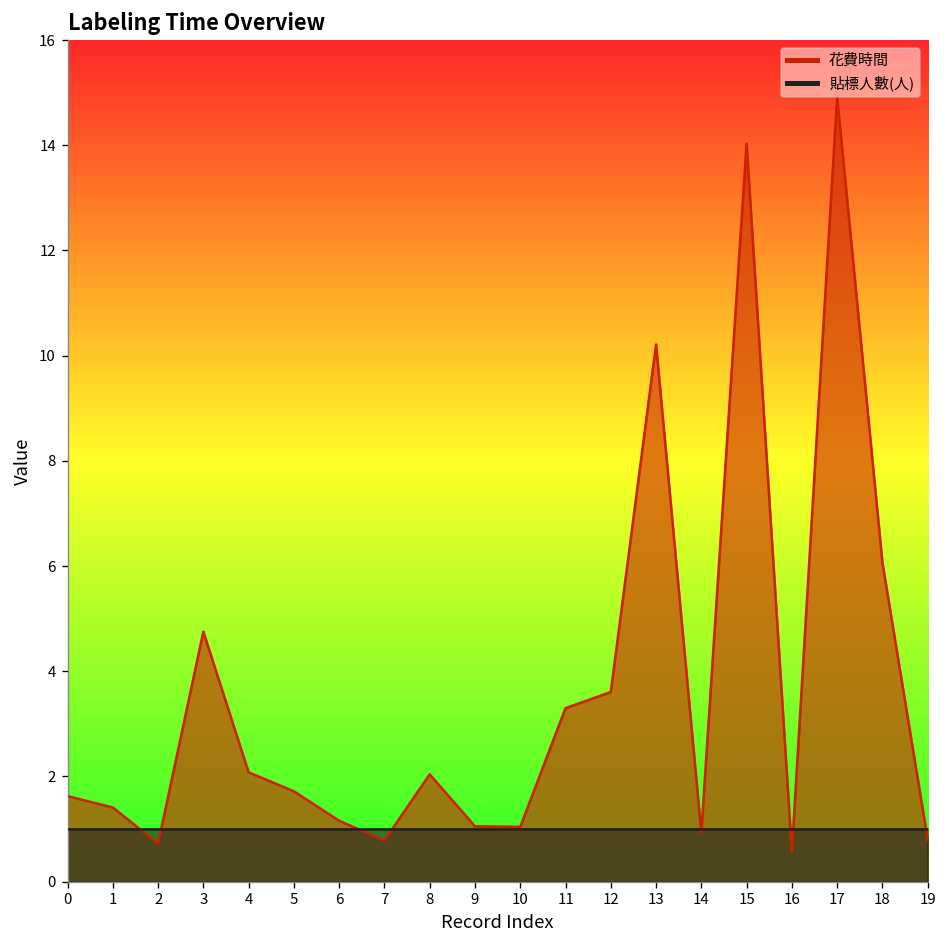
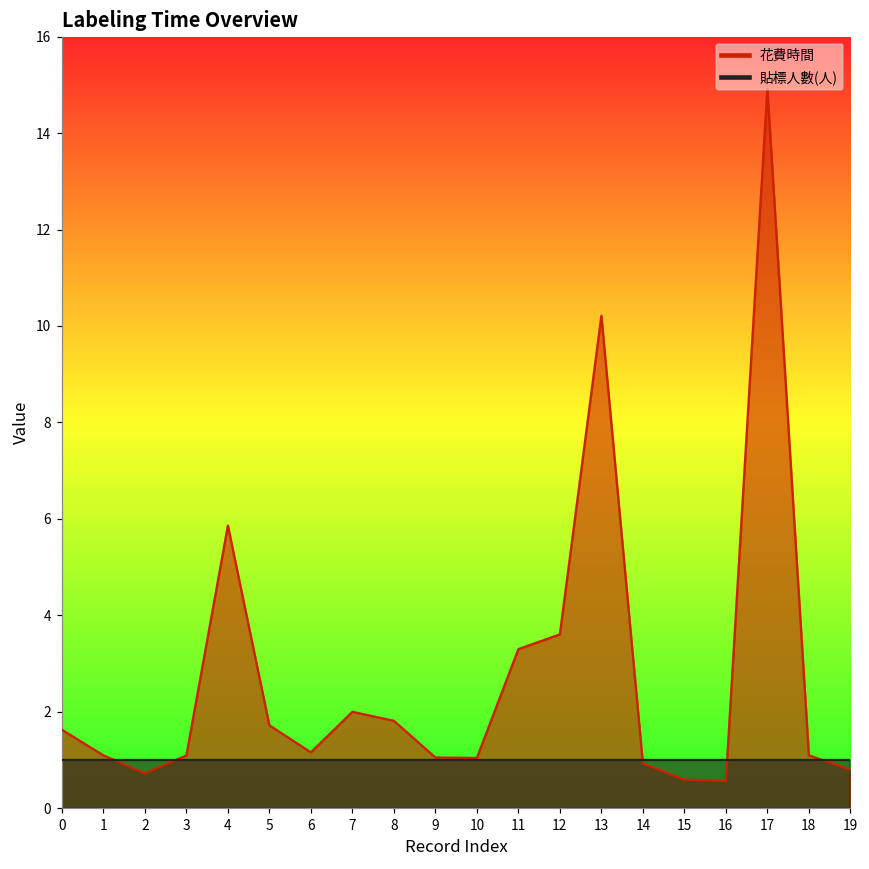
花費時間, 1: 1.4 -> 1.1
花費時間, 3: 4.8 -> 1.1
花費時間, 4: 2.1 -> 5.9
花費時間, 7: 0.8 -> 2.0
花費時間, 8: 2.0 -> 1.8
花費時間, 15: 14.0 -> 0.6
花費時間, 18: 6.1 -> 1.1
